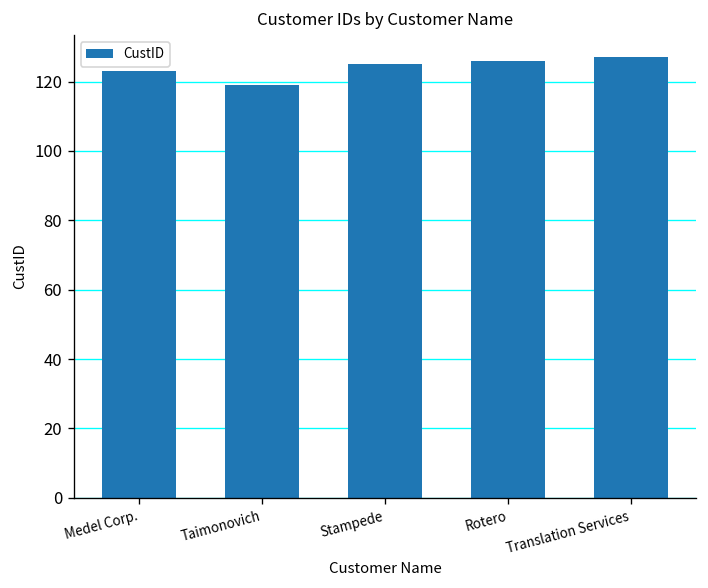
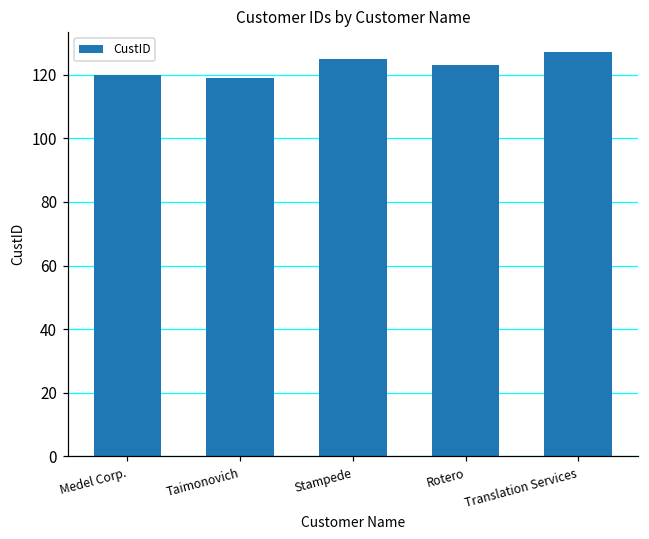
Medel Corp.: 123 -> 120
Rotero: 126 -> 123
